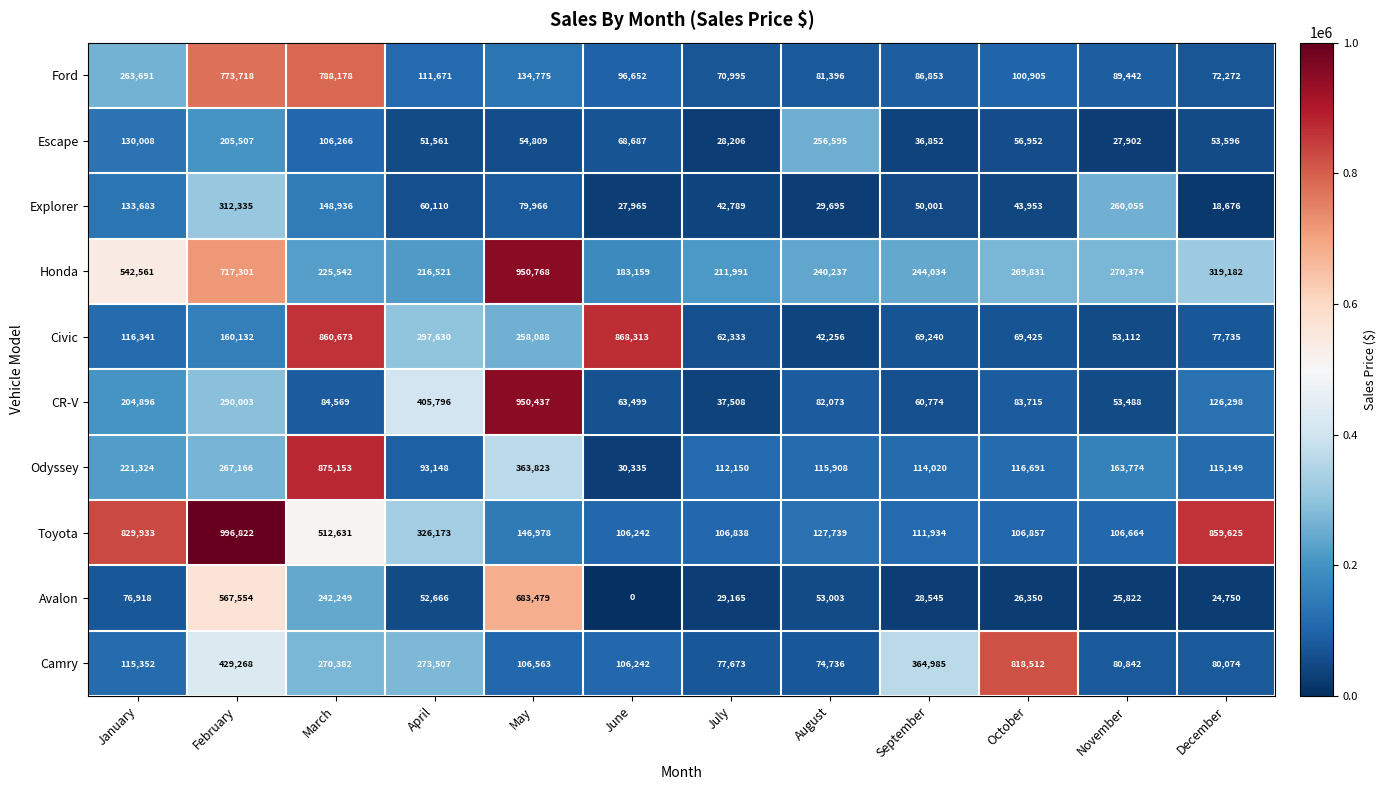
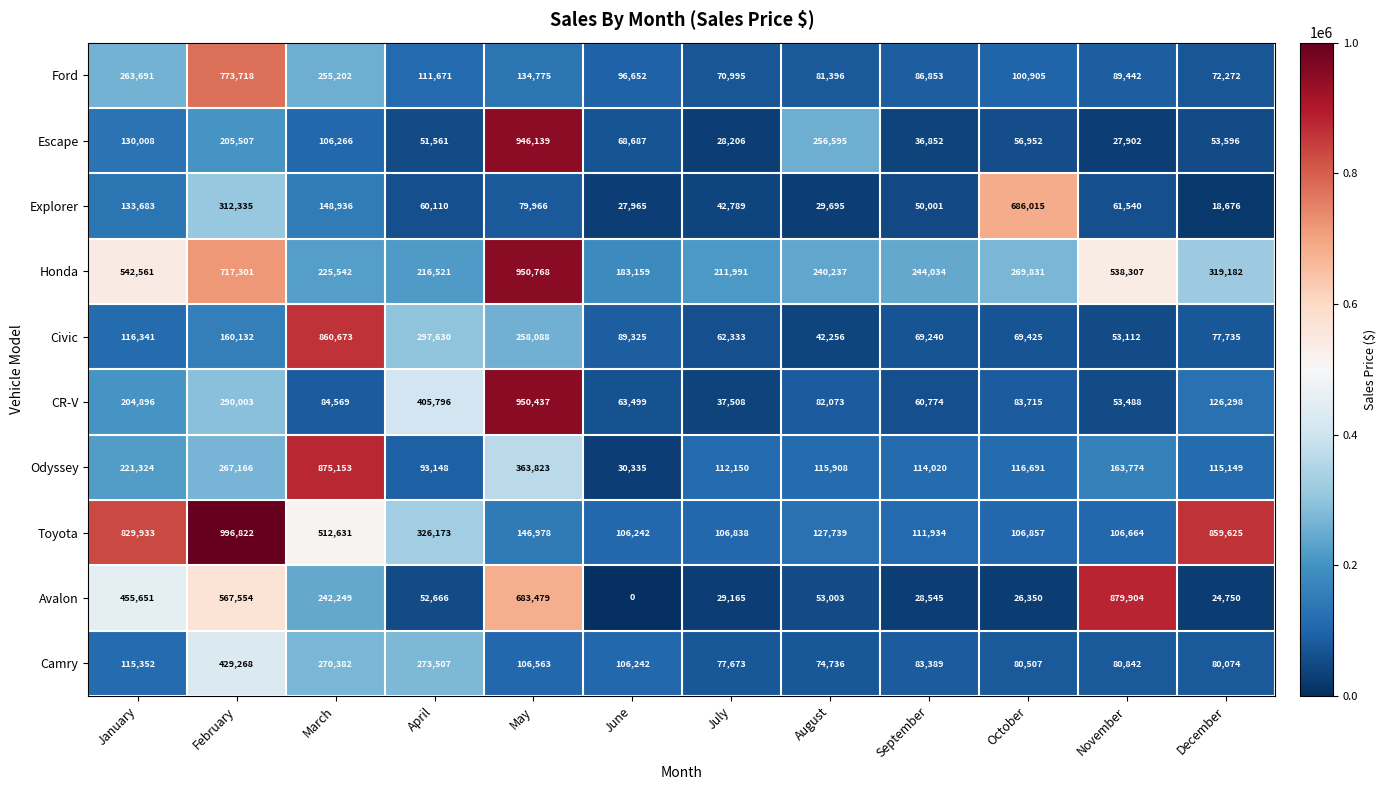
Ford, March: 788,178 -> 255,202
Escape, May: 54,809 -> 946,139
Explorer, October: 43,953 -> 686,015
Explorer, November: 260,055 -> 61,540
Honda, November: 270,374 -> 538,307
Civic, June: 868,313 -> 89,325
Avalon, January: 76,918 -> 455,651
Avalon, November: 25,822 -> 879,904
Camry, September: 364,985 -> 83,389
Camry, October: 818,512 -> 80,507
